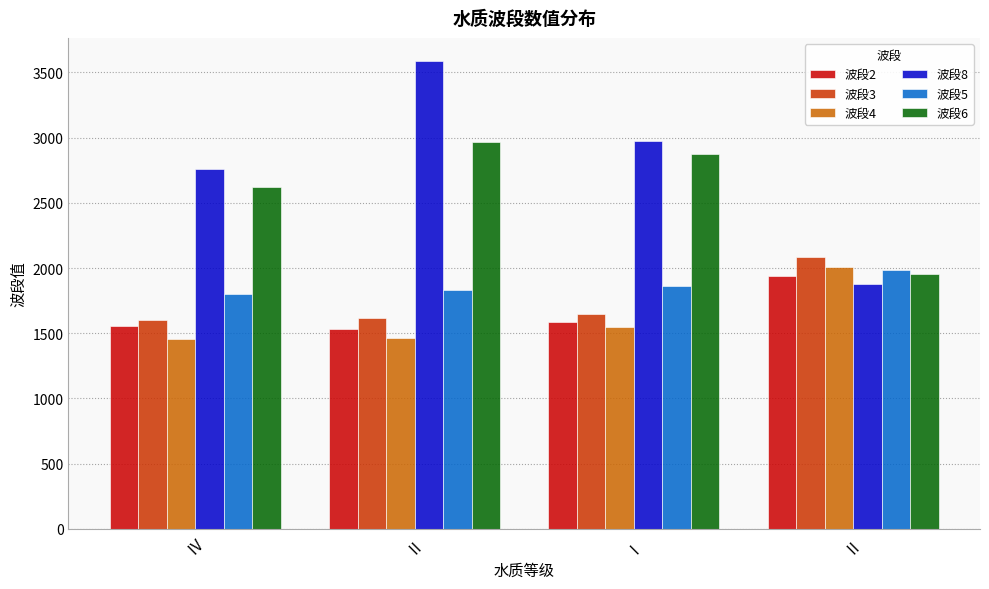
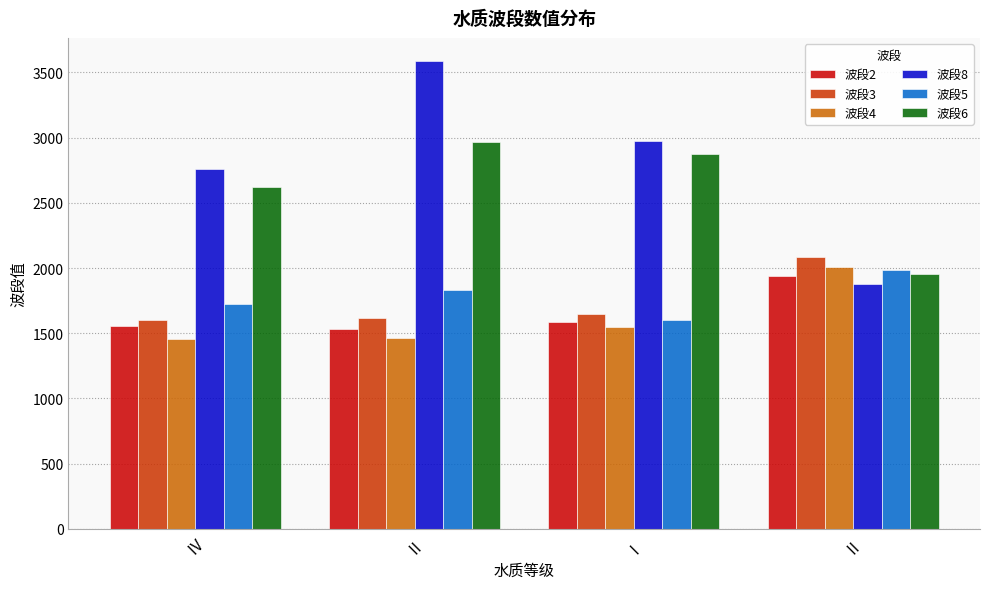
波段5, Ⅳ: 1800 -> 1730
波段5, Ⅰ: 1860 -> 1600
